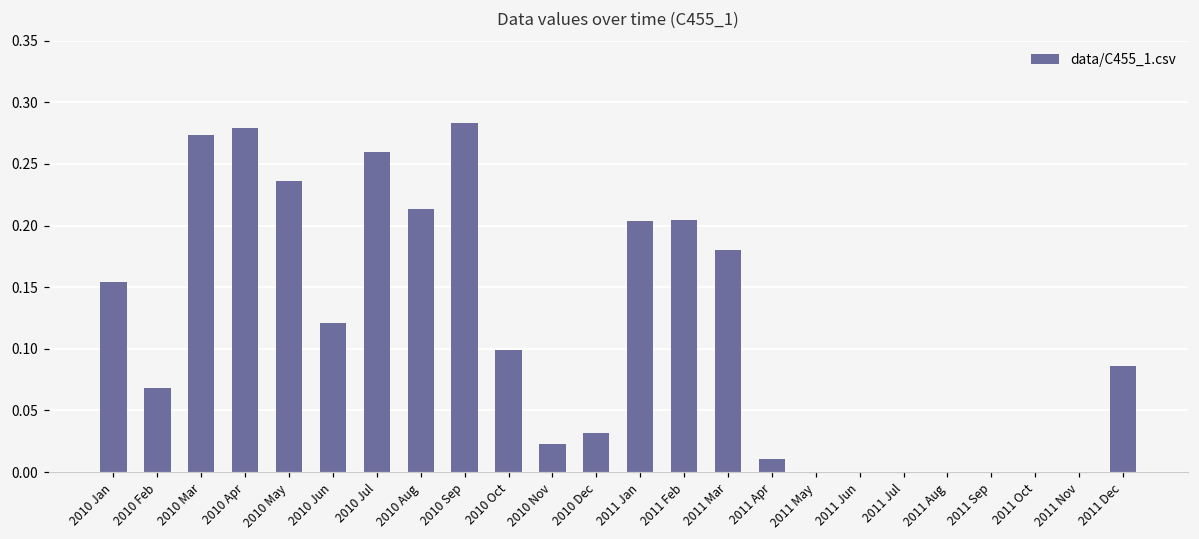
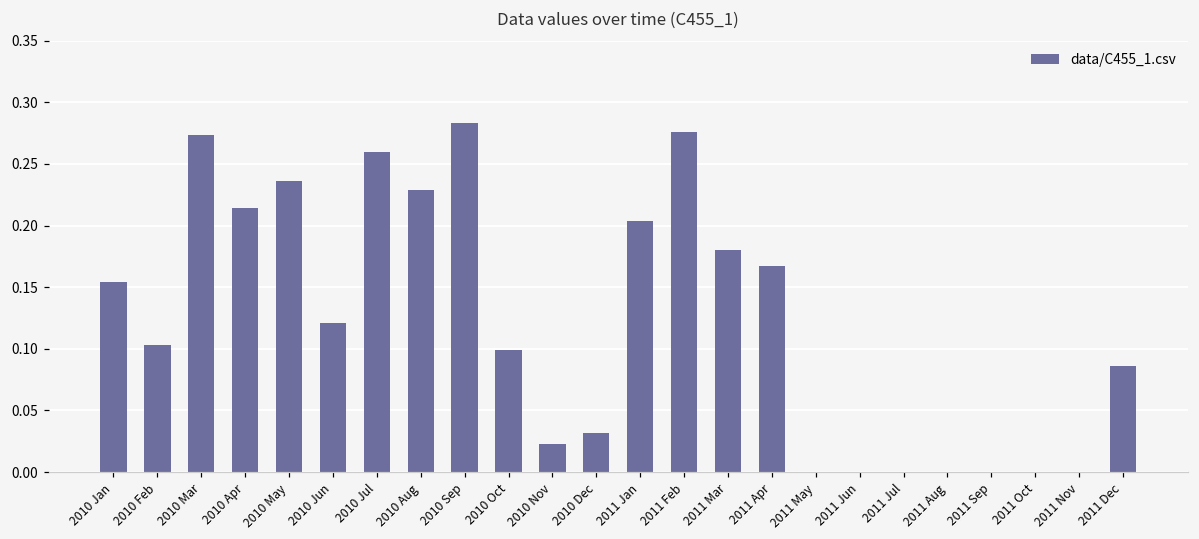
2010 Feb: 0.068 -> 0.103
2010 Apr: 0.279 -> 0.214
2010 Aug: 0.213 -> 0.229
2011 Feb: 0.205 -> 0.276
2011 Apr: 0.011 -> 0.167
